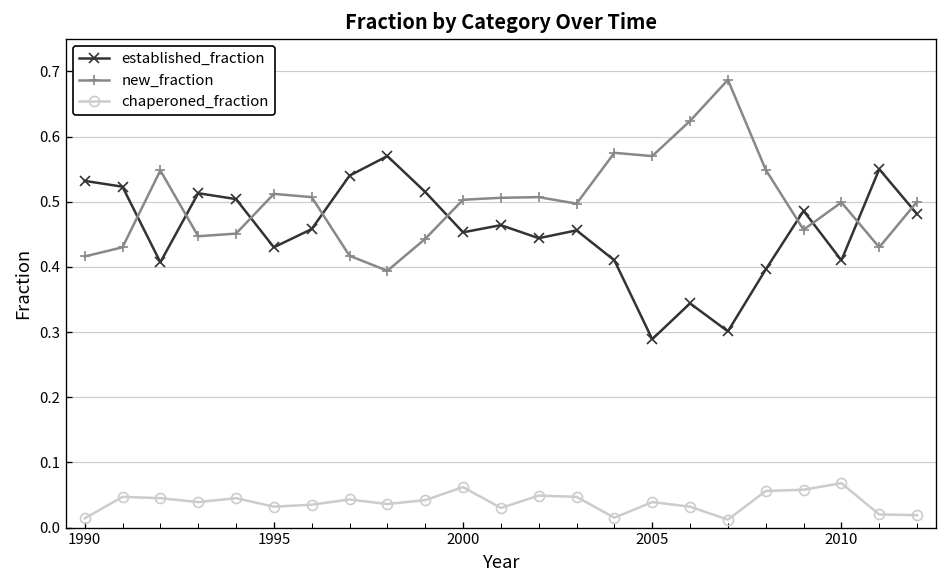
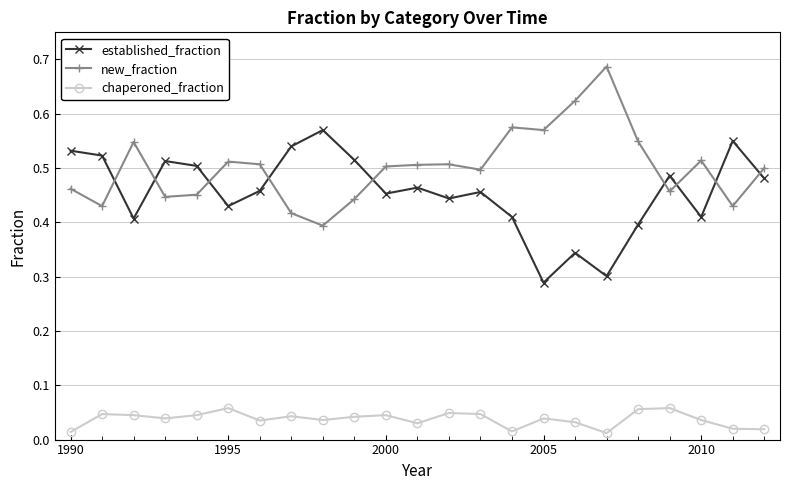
new_fraction, 1990: 0.42 -> 0.46
chaperoned_fraction, 1995: 0.03 -> 0.06
chaperoned_fraction, 2000: 0.06 -> 0.05
new_fraction, 2010: 0.50 -> 0.51
chaperoned_fraction, 2010: 0.07 -> 0.04
